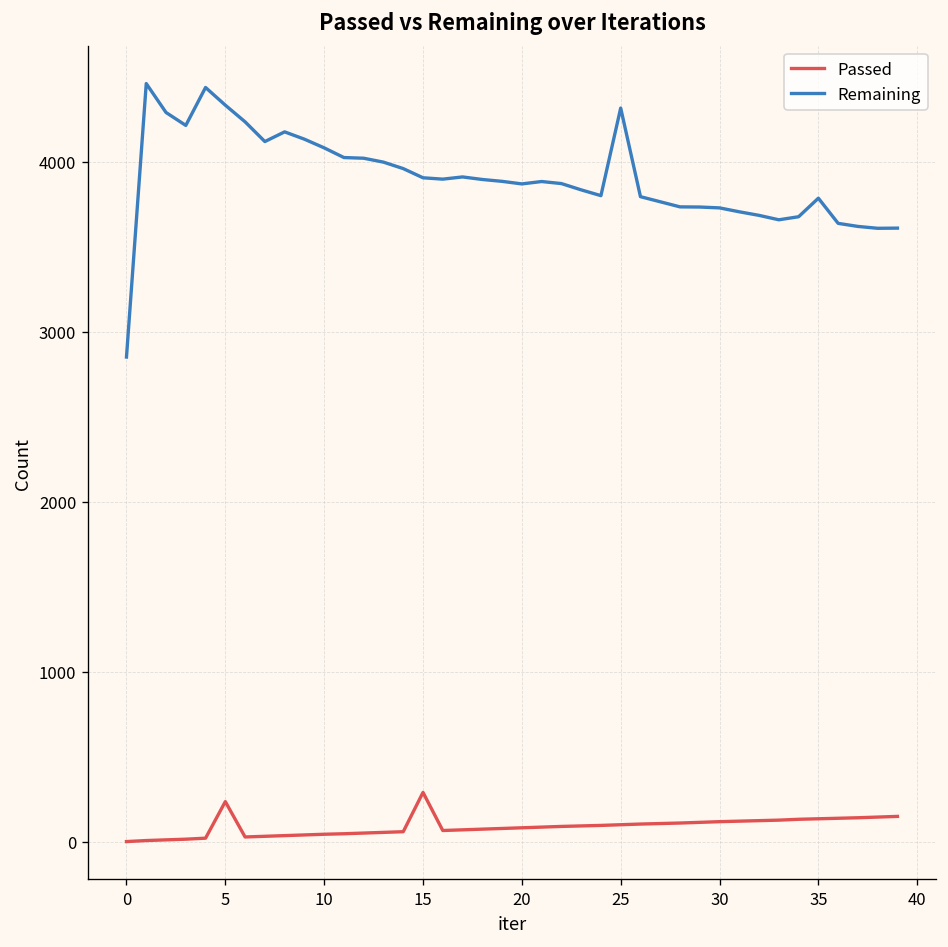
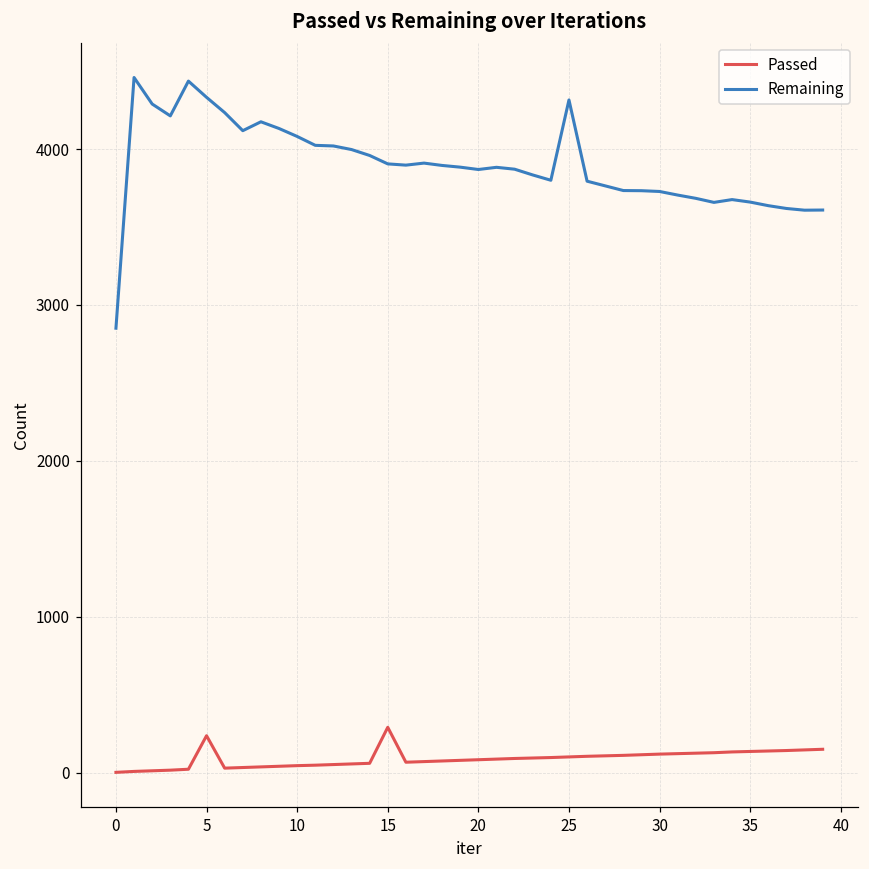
Remaining, 35: 3790 -> 3660
